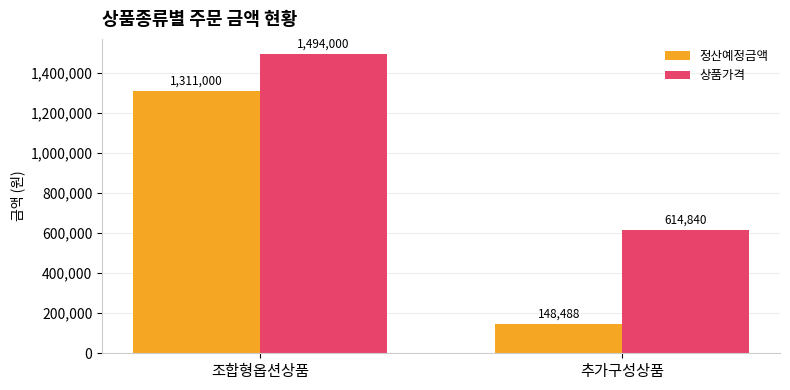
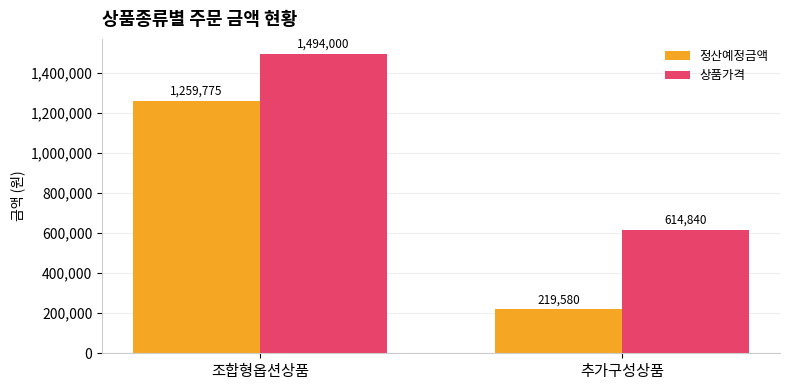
정산예정금액, 조합형옵션상품: 1,311,000 -> 1,259,775
정산예정금액, 추가구성상품: 148,488 -> 219,580
